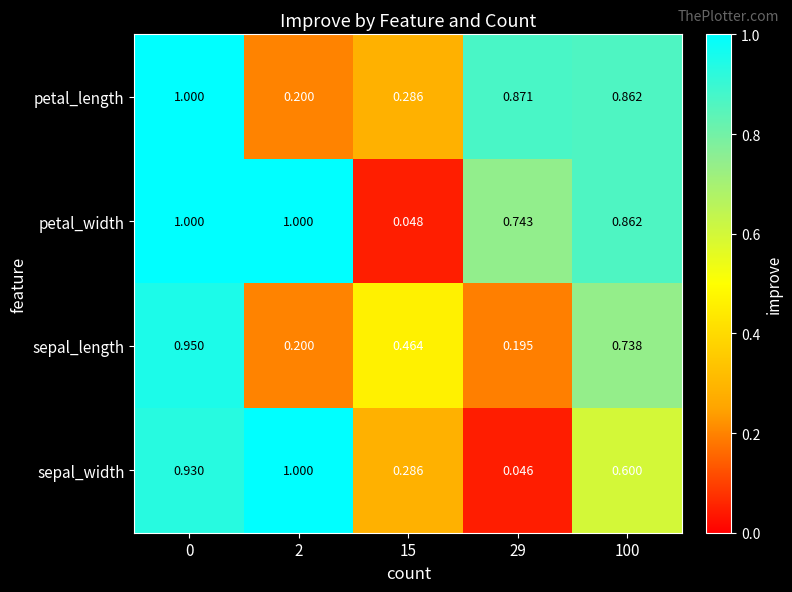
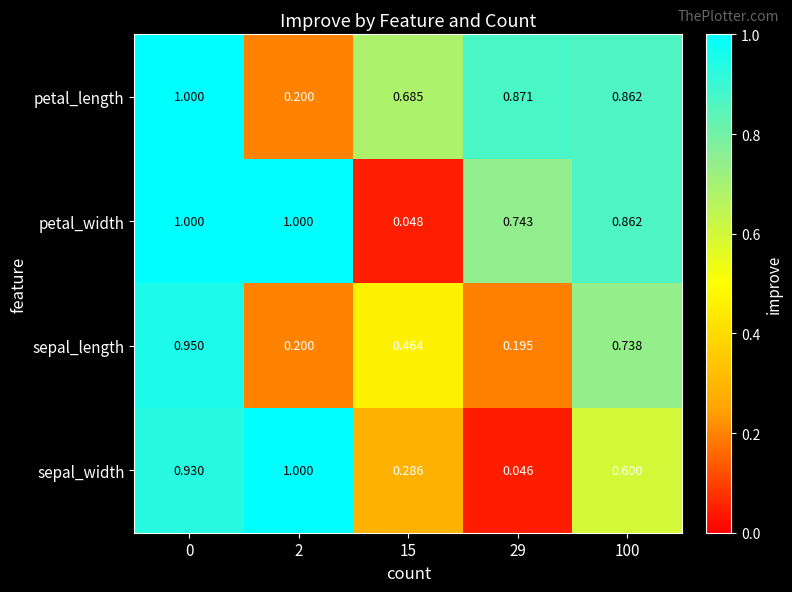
petal_length, 15: 0.286 -> 0.685
